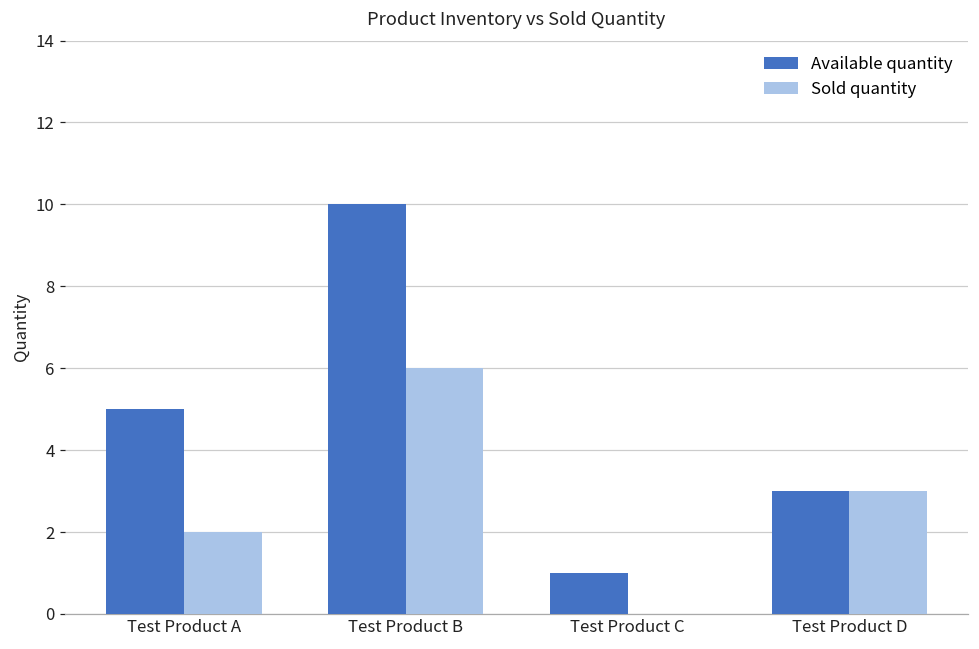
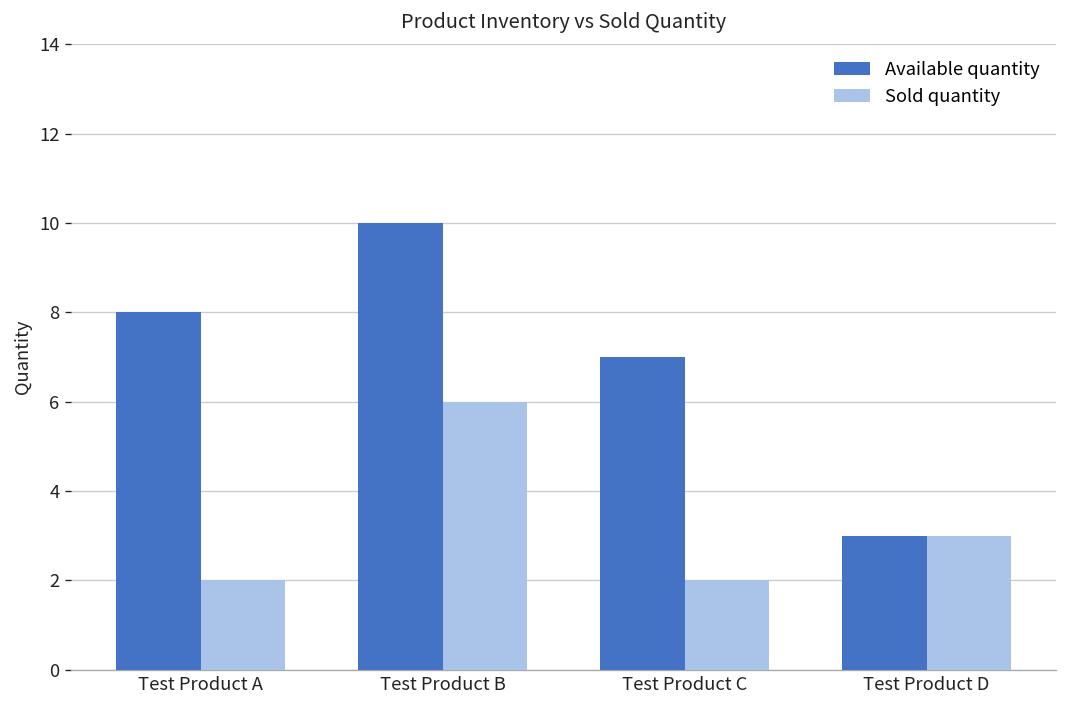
Available quantity, Test Product A: 5 -> 8
Available quantity, Test Product C: 1 -> 7
Sold quantity, Test Product C: 0 -> 2
